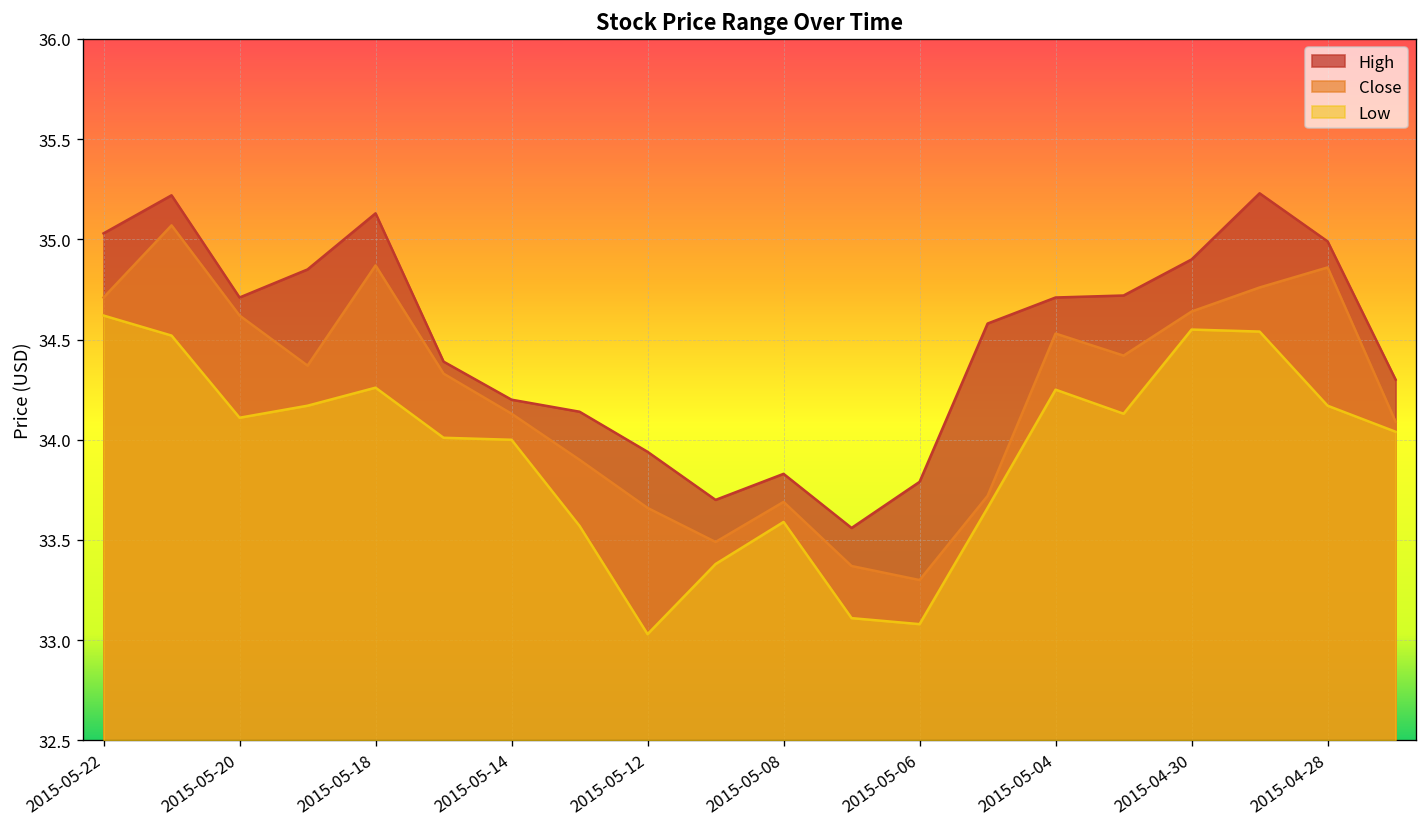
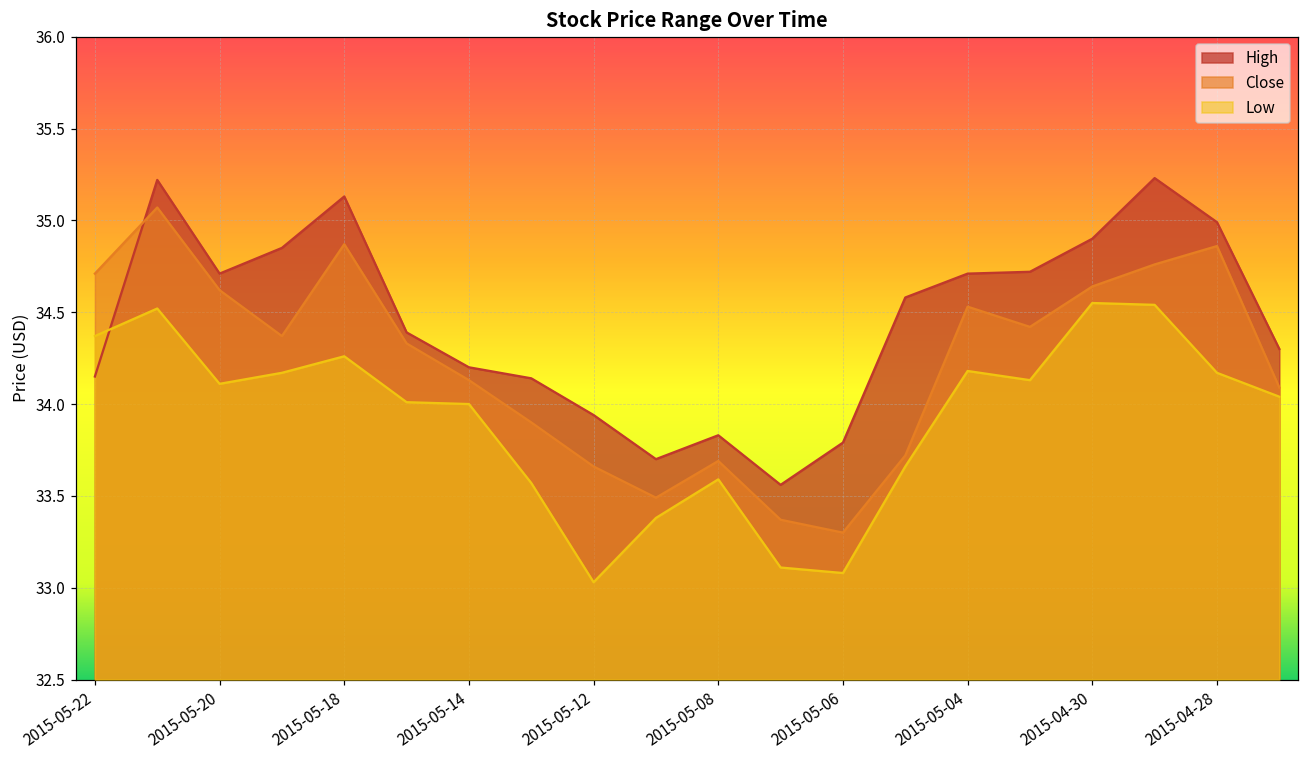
High, 2015-05-22: 35.03 -> 34.15
Low, 2015-05-22: 34.62 -> 34.37
Low, 2015-05-04: 34.25 -> 34.18
